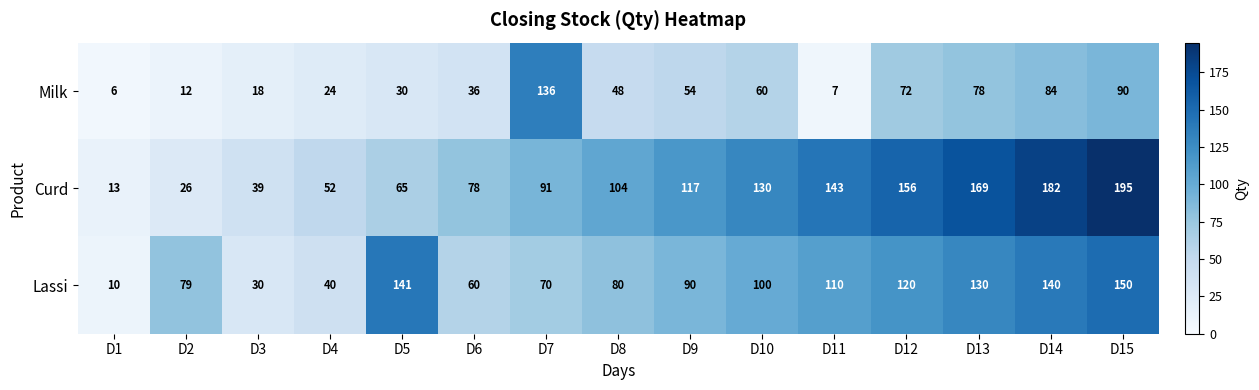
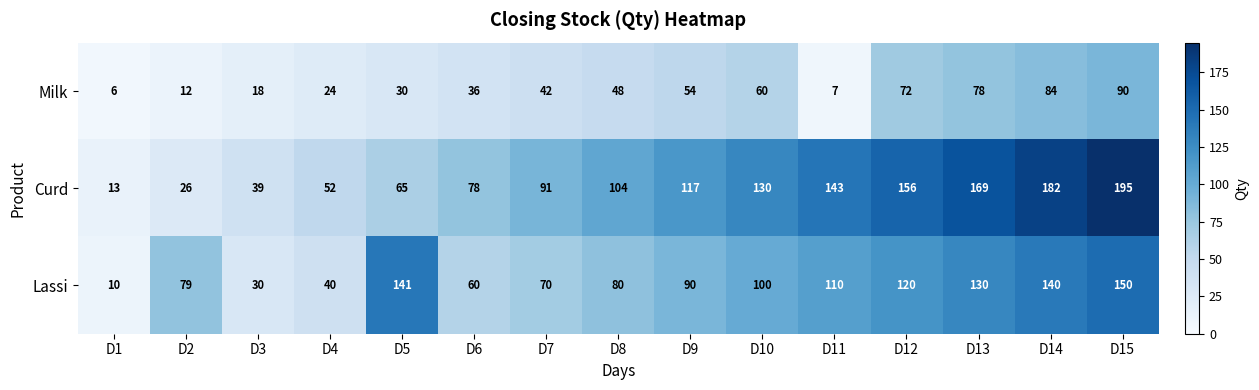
Milk, D7: 136 -> 42
